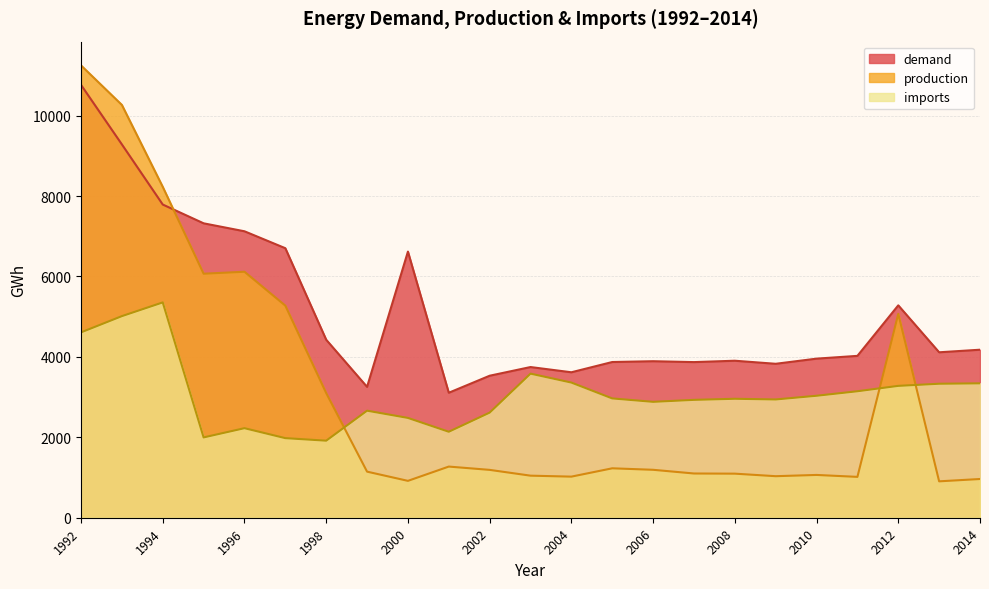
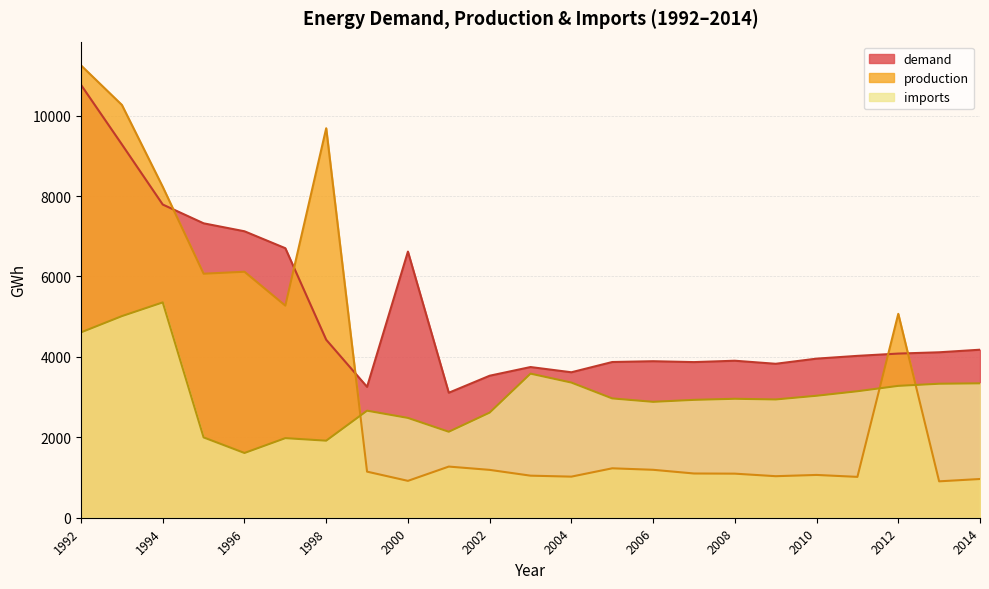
imports, 1996: 2200 -> 1600
production, 1998: 3100 -> 9700
demand, 2012: 5300 -> 4100
